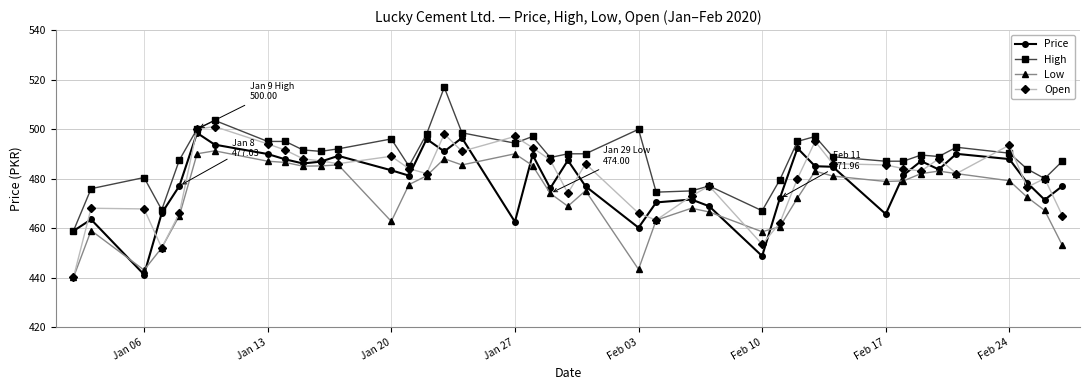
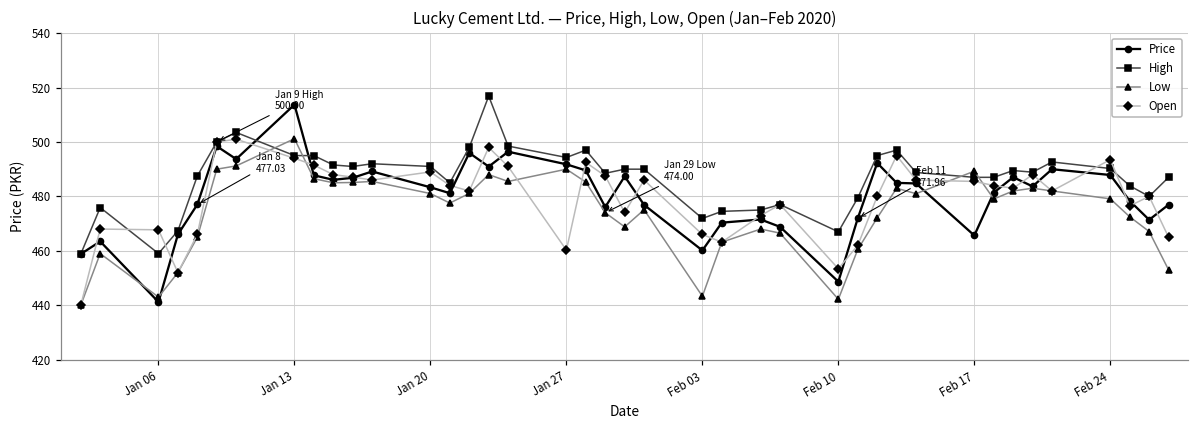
High, Jan 06: 480 -> 459
Price, Jan 13: 490 -> 514
Low, Jan 13: 487 -> 501
High, Jan 20: 496 -> 491
Low, Jan 20: 463 -> 481
Price, Jan 27: 463 -> 492
Open, Jan 27: 497 -> 460
High, Feb 03: 500 -> 472
Low, Feb 10: 459 -> 442
Low, Feb 17: 479 -> 489
